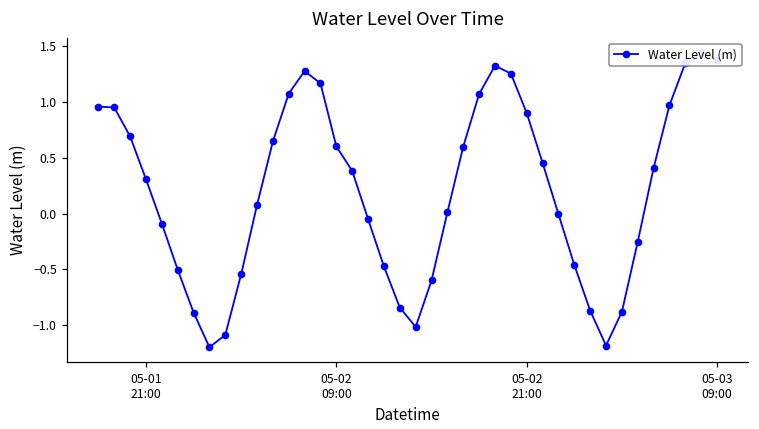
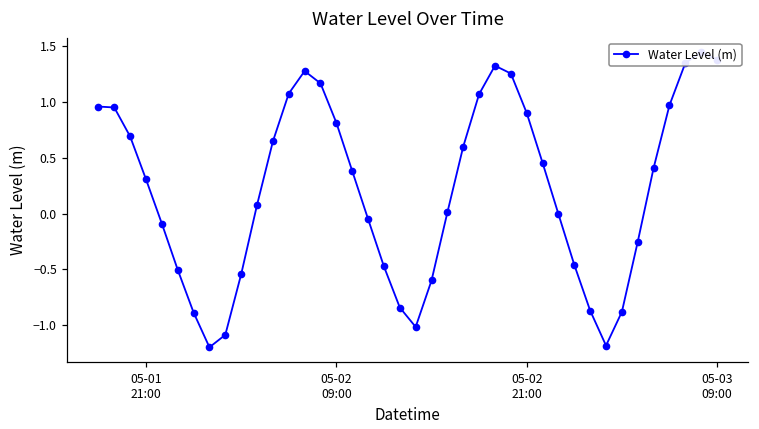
05-02 09:00: 0.60 -> 0.81
